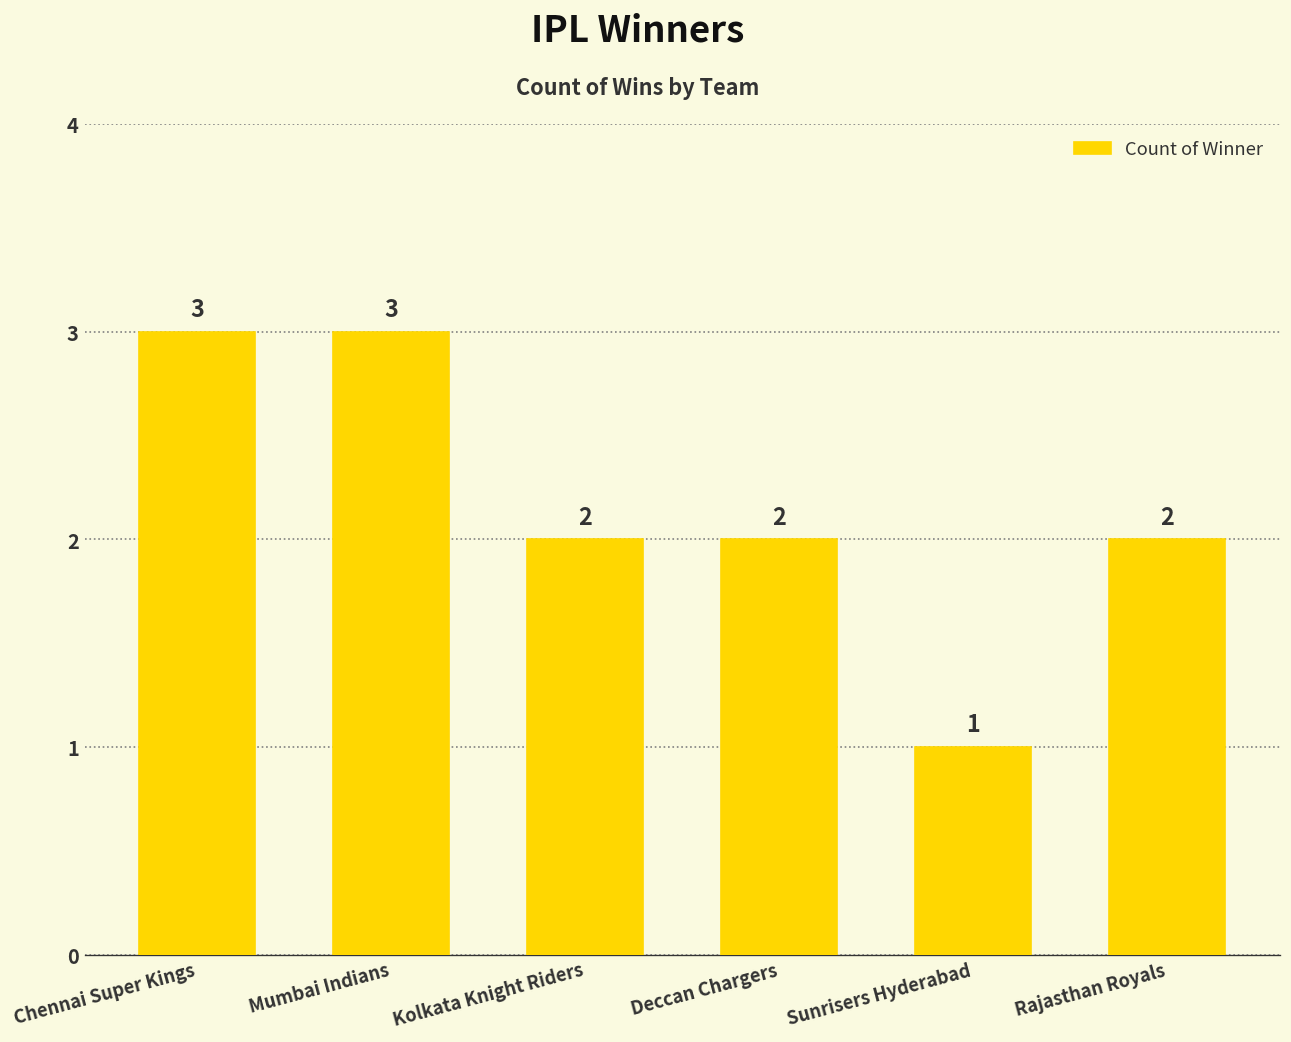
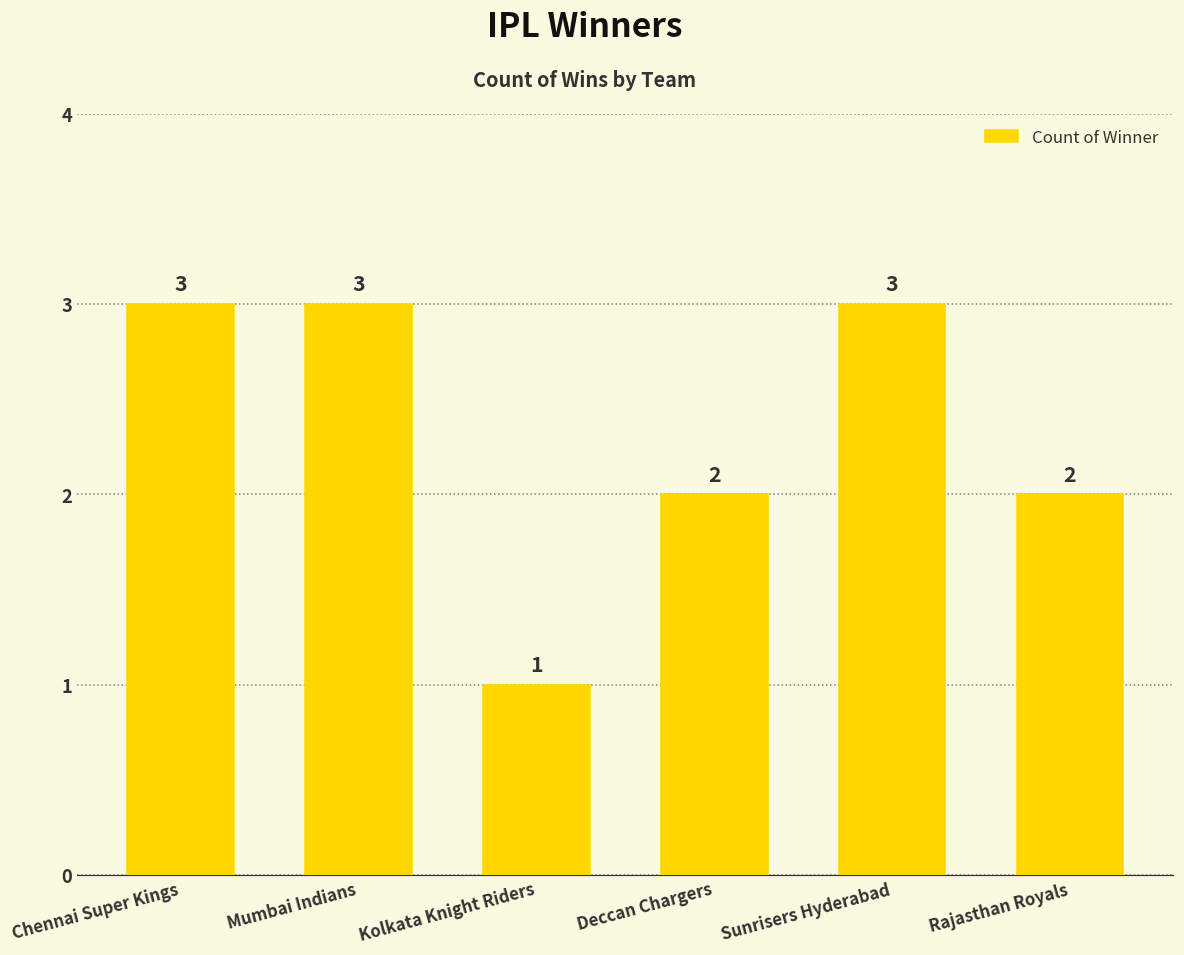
Kolkata Knight Riders: 2 -> 1
Sunrisers Hyderabad: 1 -> 3
